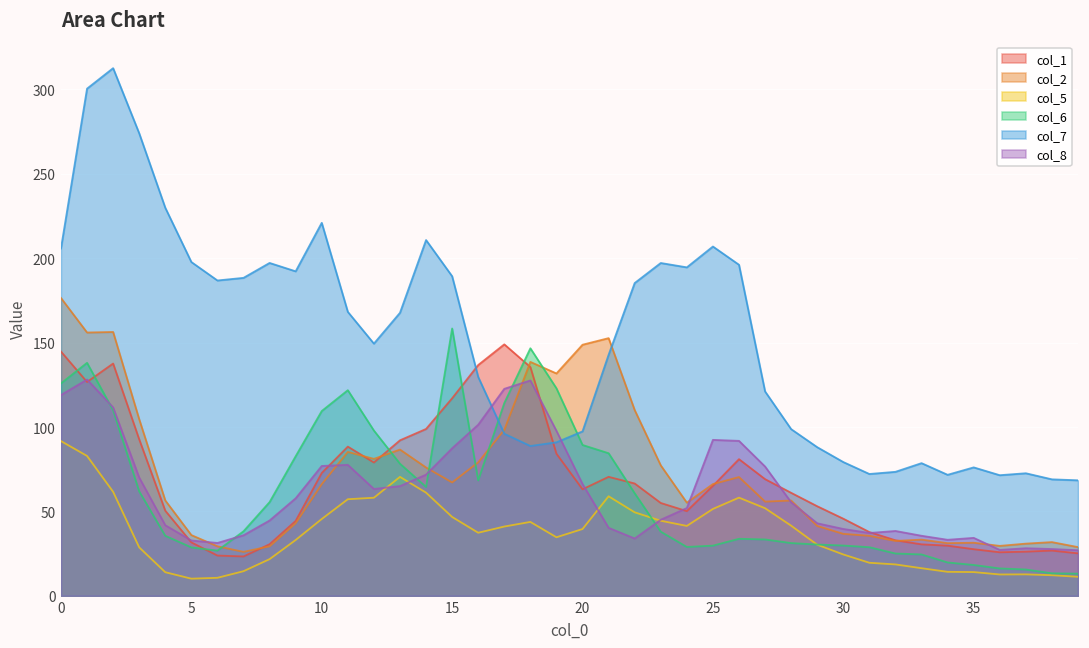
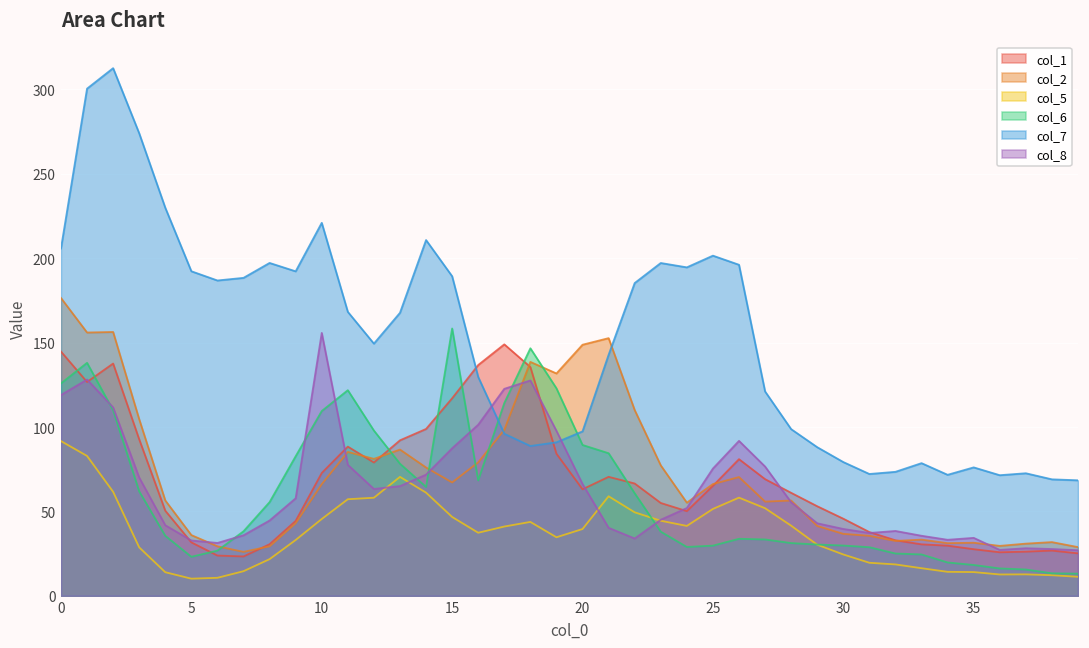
col_6, 5: 29 -> 23
col_7, 5: 198 -> 192
col_8, 10: 77 -> 156
col_7, 25: 207 -> 202
col_8, 25: 92 -> 75
